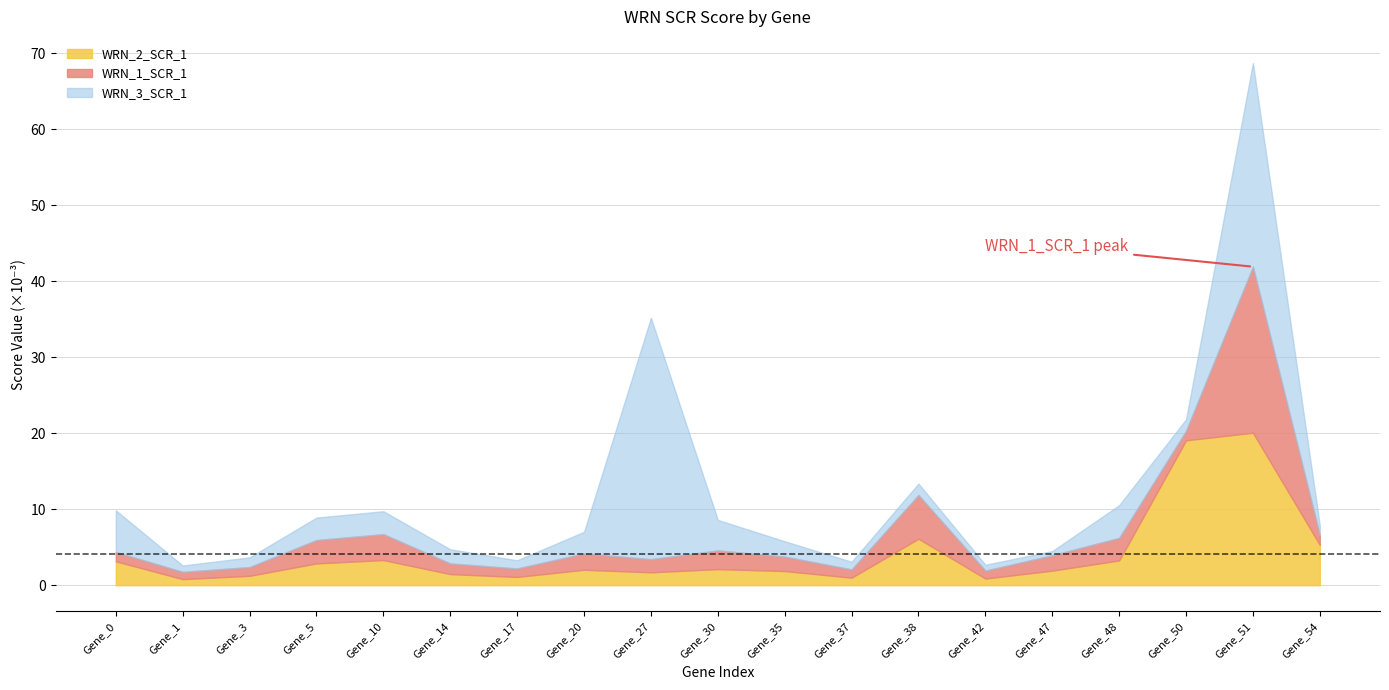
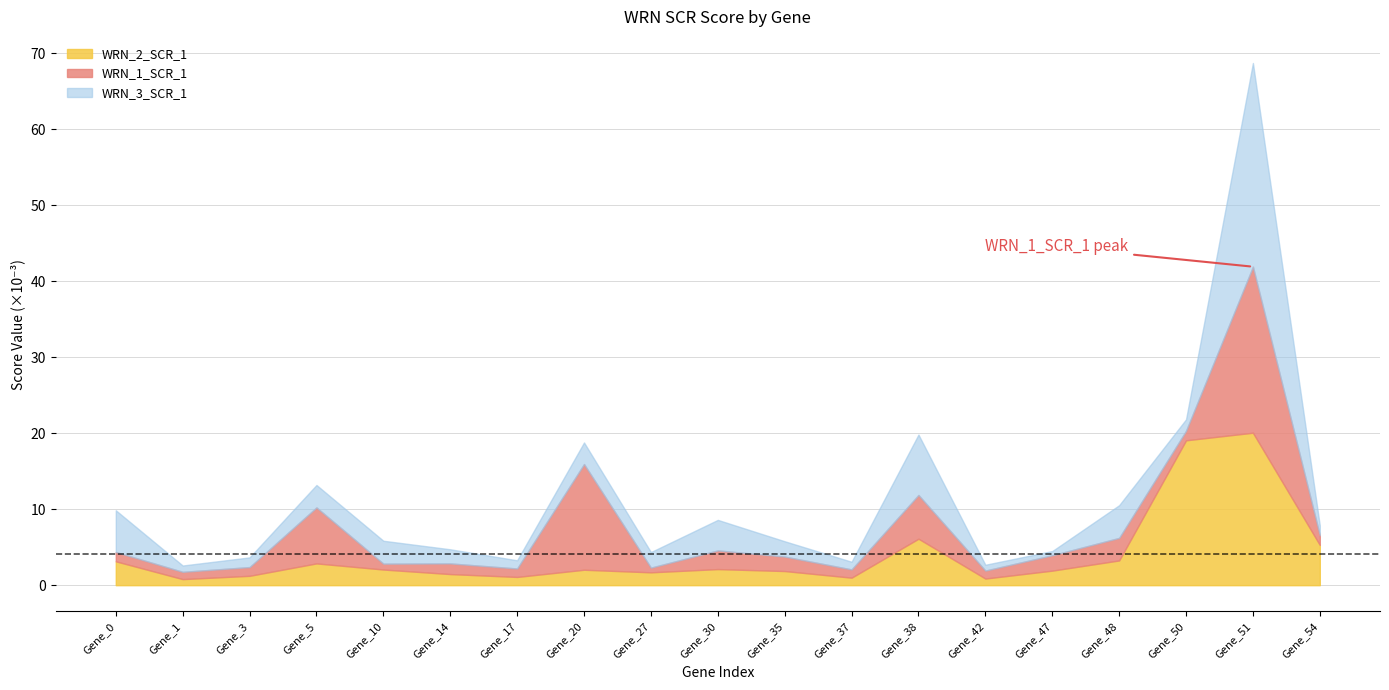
WRN_1_SCR_1, Gene_5: 3 -> 7
WRN_2_SCR_1, Gene_10: 3 -> 2
WRN_1_SCR_1, Gene_10: 3 -> 1
WRN_1_SCR_1, Gene_20: 2 -> 14
WRN_1_SCR_1, Gene_27: 2 -> 1
WRN_3_SCR_1, Gene_27: 32 -> 2
WRN_3_SCR_1, Gene_38: 1 -> 8
